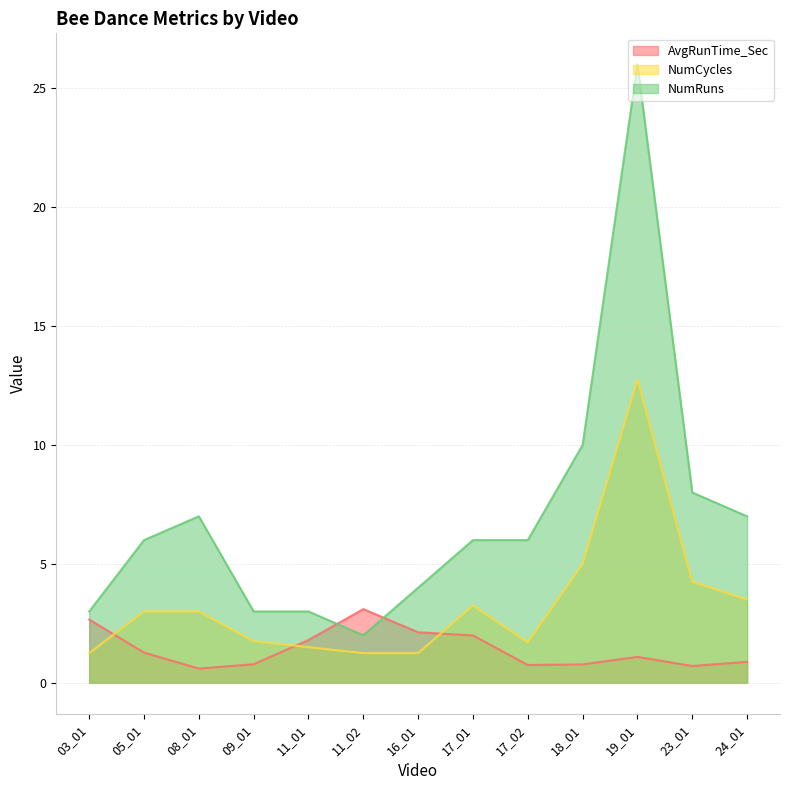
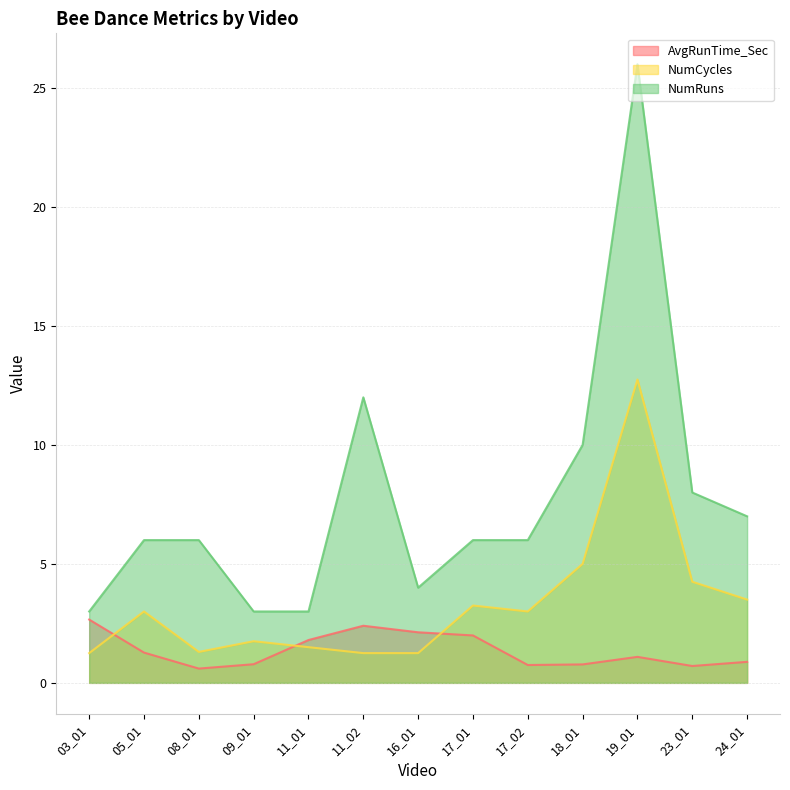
NumCycles, 08_01: 3.0 -> 1.3
NumRuns, 08_01: 7 -> 6
AvgRunTime_Sec, 11_02: 3.1 -> 2.4
NumRuns, 11_02: 2 -> 12
NumCycles, 17_02: 1.7 -> 3.0
